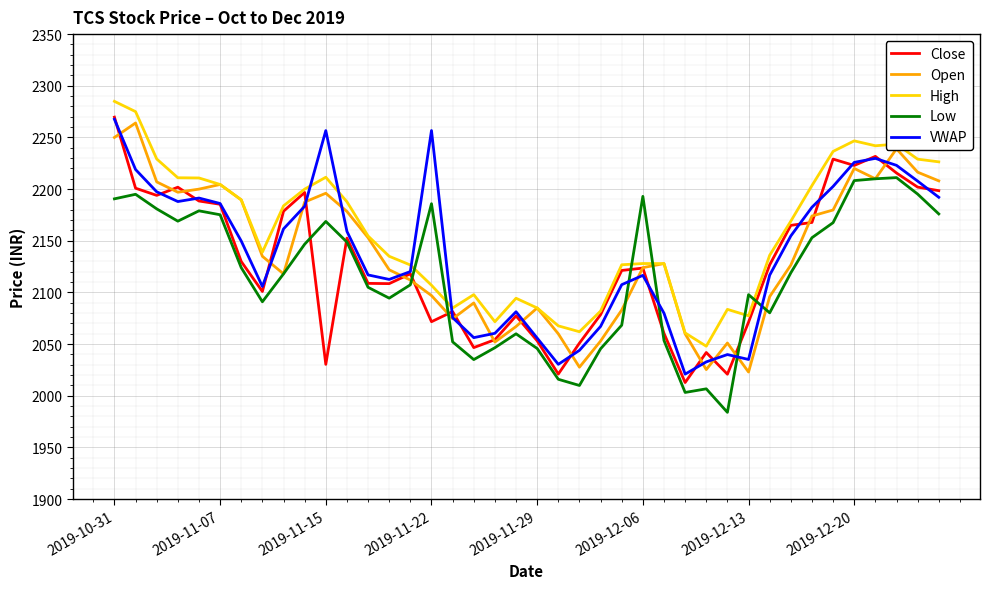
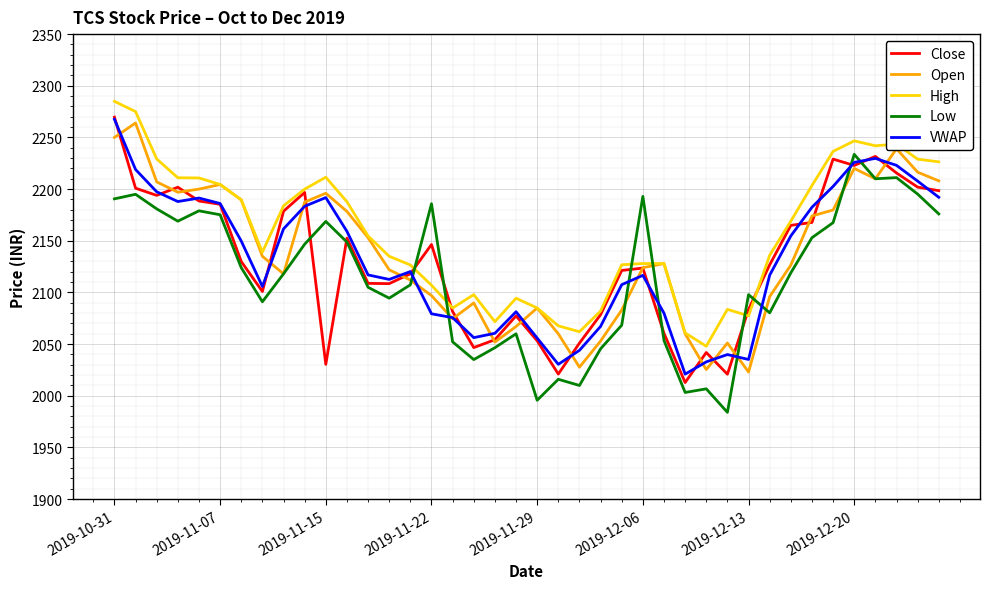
VWAP, 2019-11-15: 2257 -> 2192
Close, 2019-11-22: 2072 -> 2146
VWAP, 2019-11-22: 2257 -> 2079
Low, 2019-11-29: 2046 -> 1996
Close, 2019-12-13: 2071 -> 2084
Low, 2019-12-20: 2208 -> 2234
